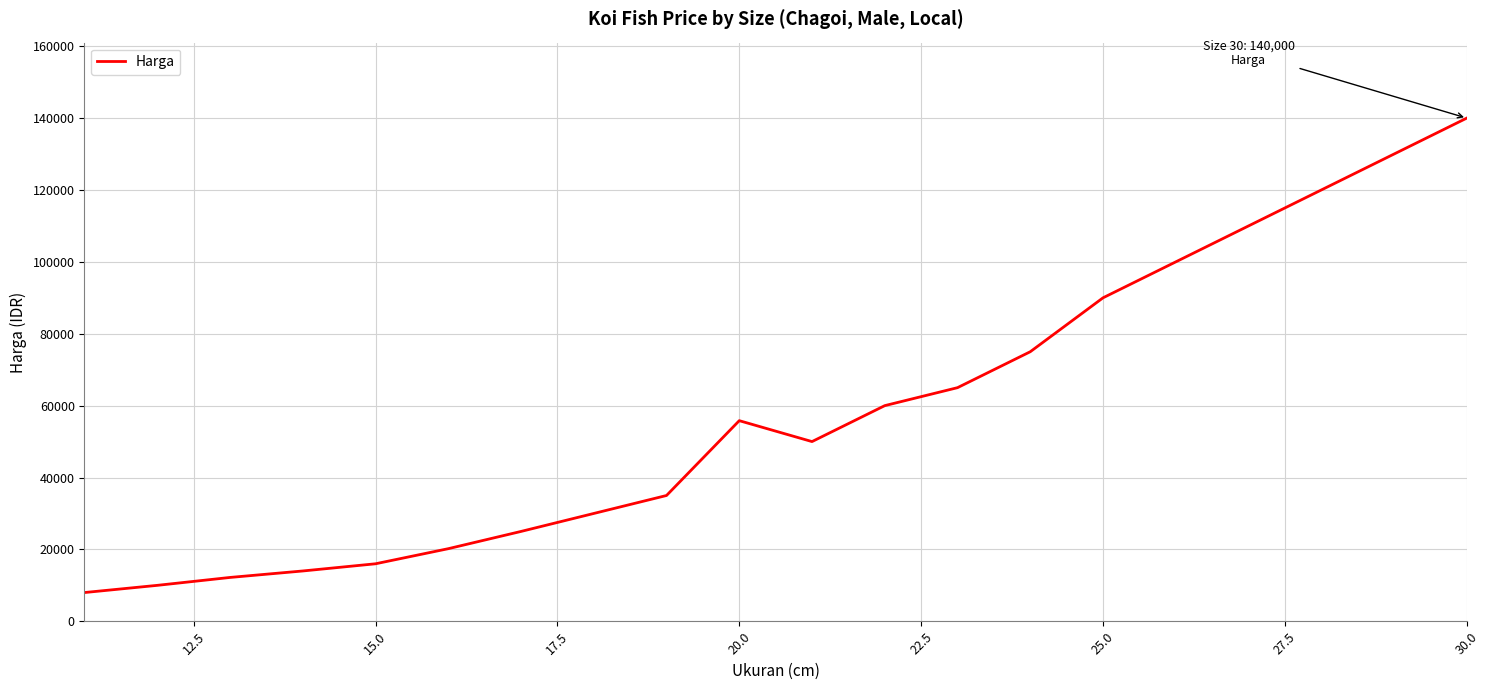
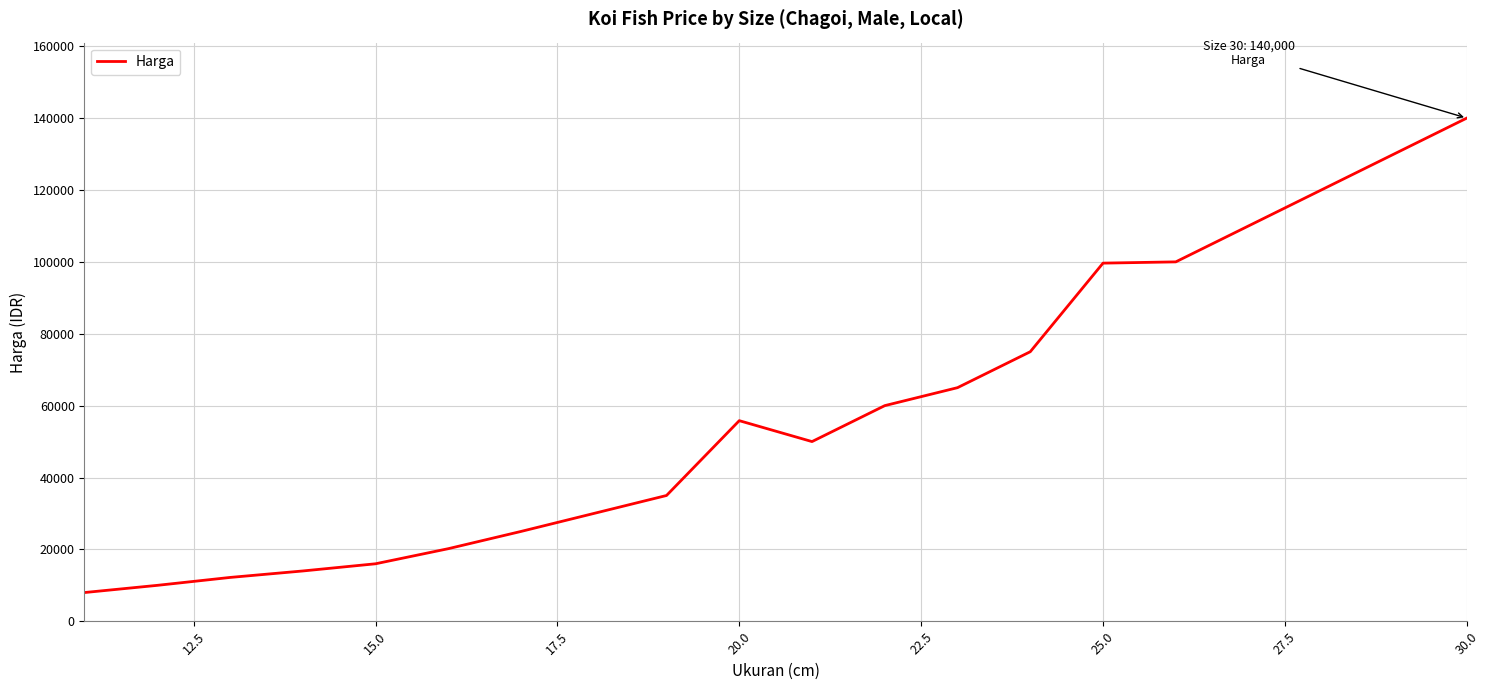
25.0: 90000 -> 100000
